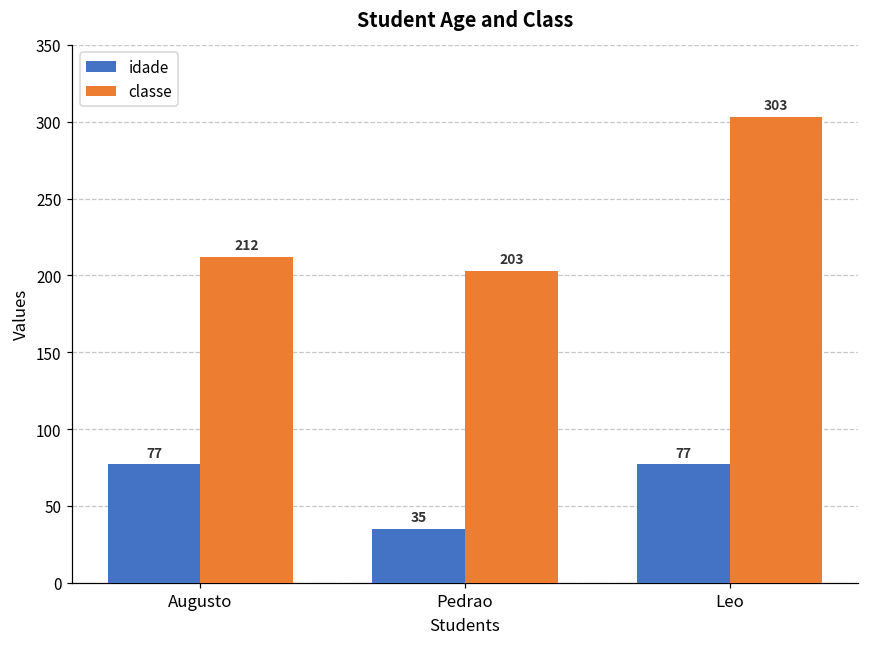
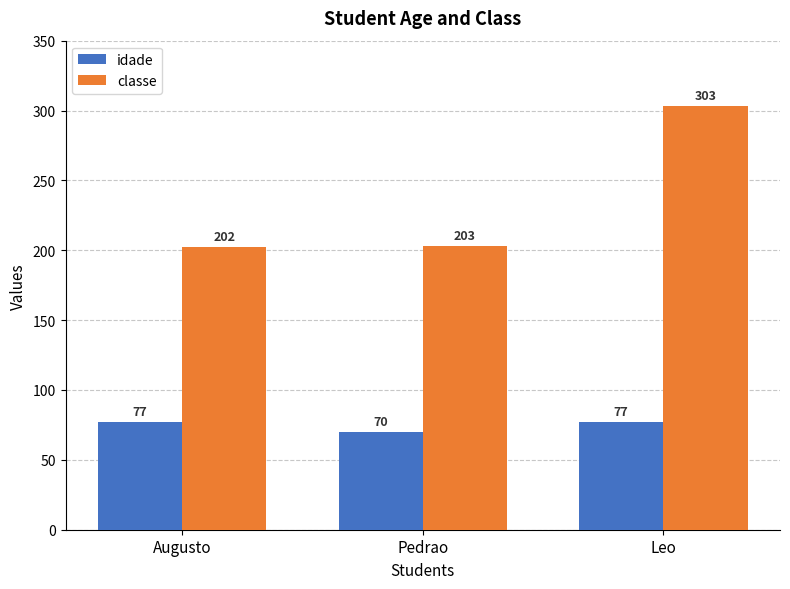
classe, Augusto: 212 -> 202
idade, Pedrao: 35 -> 70
